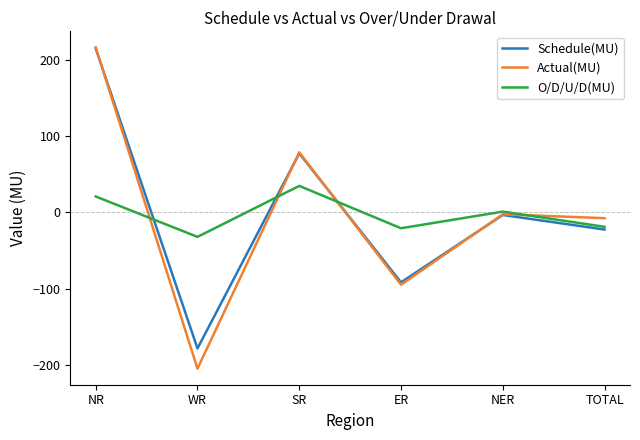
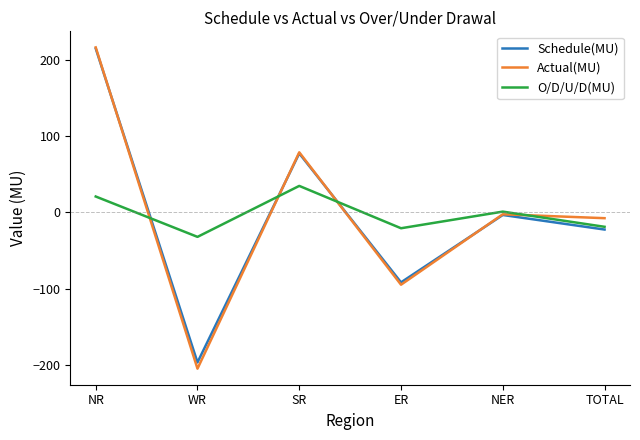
Schedule(MU), WR: -180 -> -200
